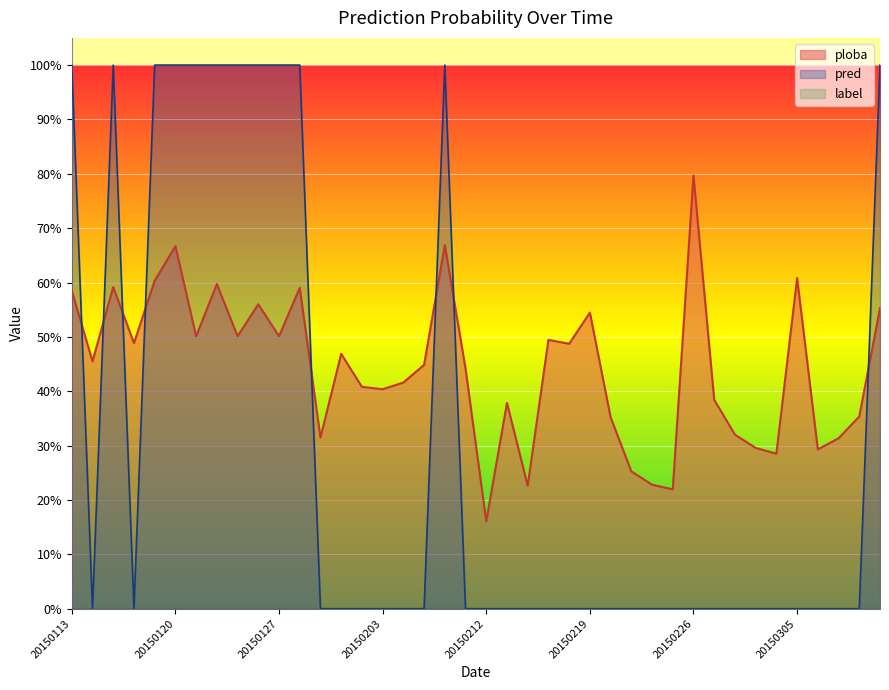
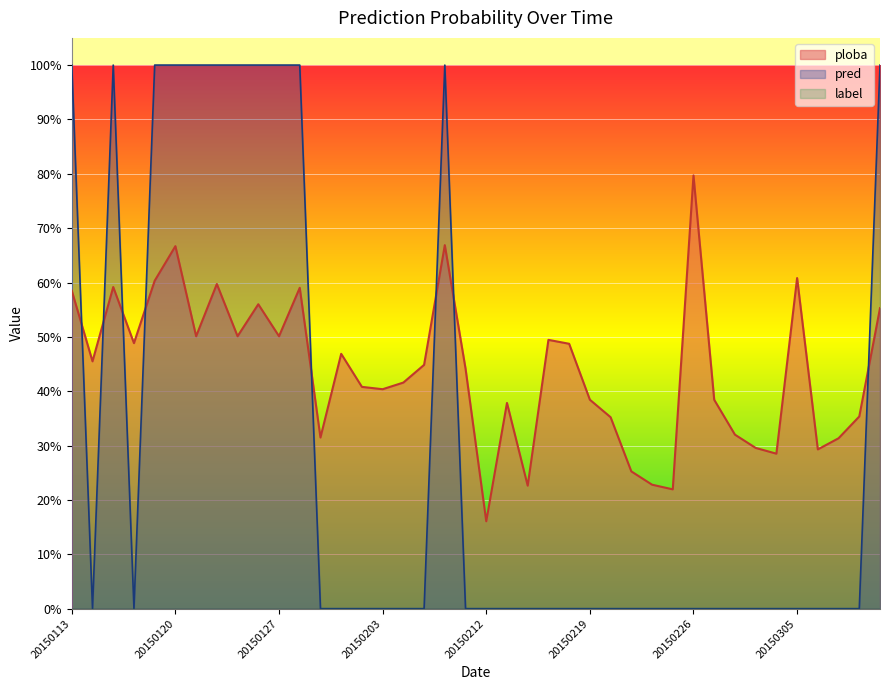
ploba, 20150219: 54% -> 38%
